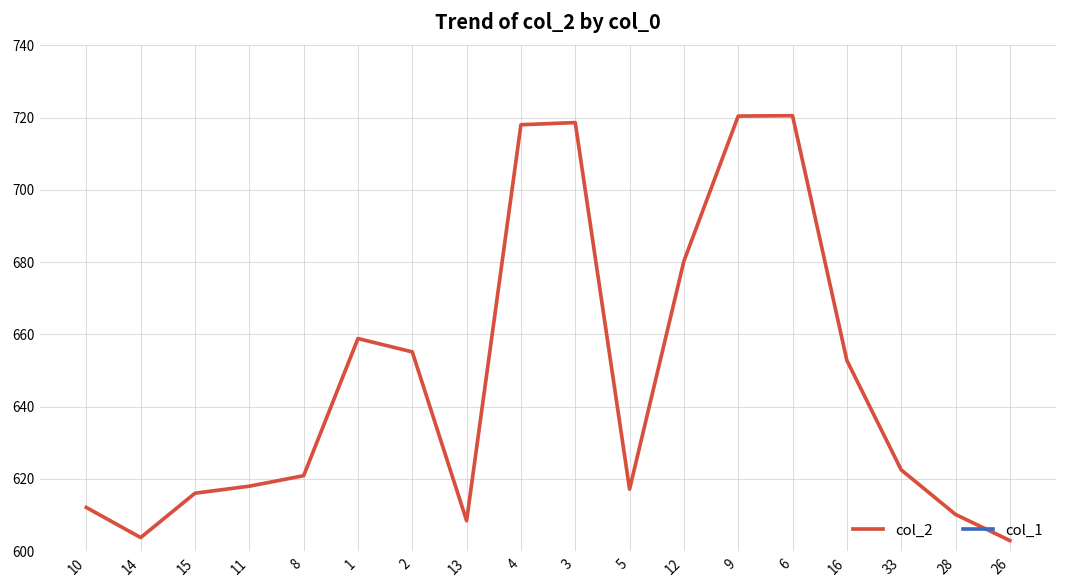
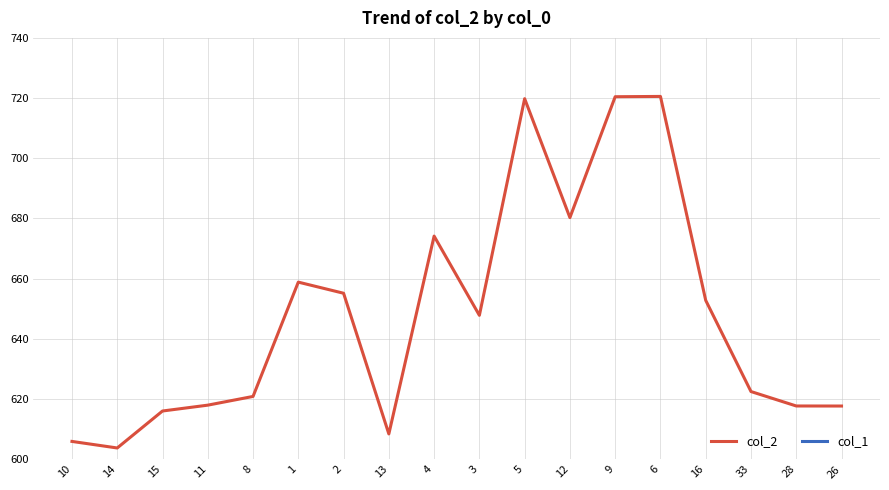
col_2, 10: 612 -> 606
col_2, 4: 718 -> 674
col_2, 3: 719 -> 648
col_2, 5: 617 -> 720
col_2, 28: 610 -> 618
col_2, 26: 603 -> 618
